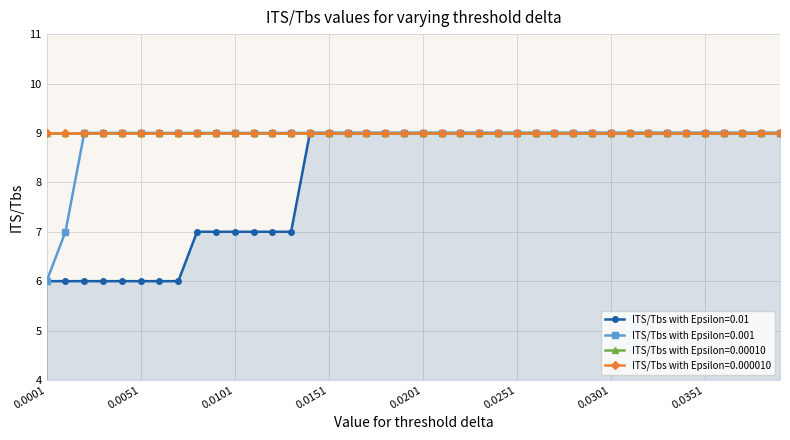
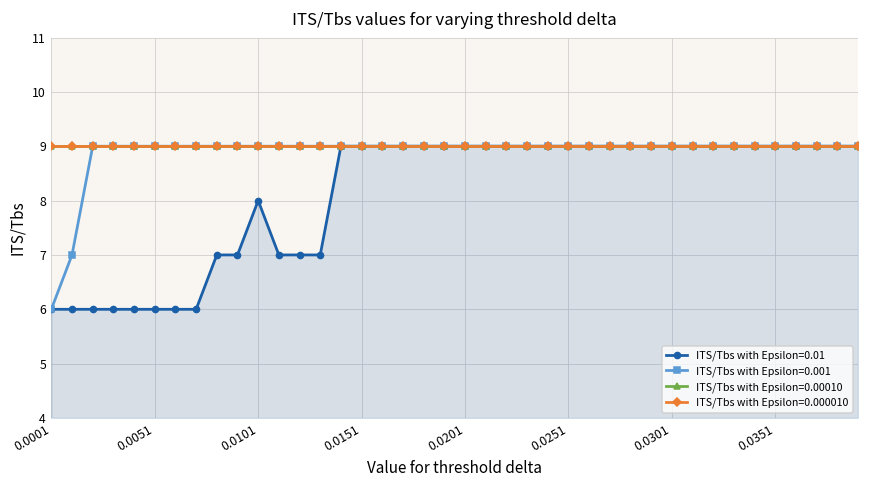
ITS/Tbs with Epsilon=0.01, 0.0101: 7 -> 8
